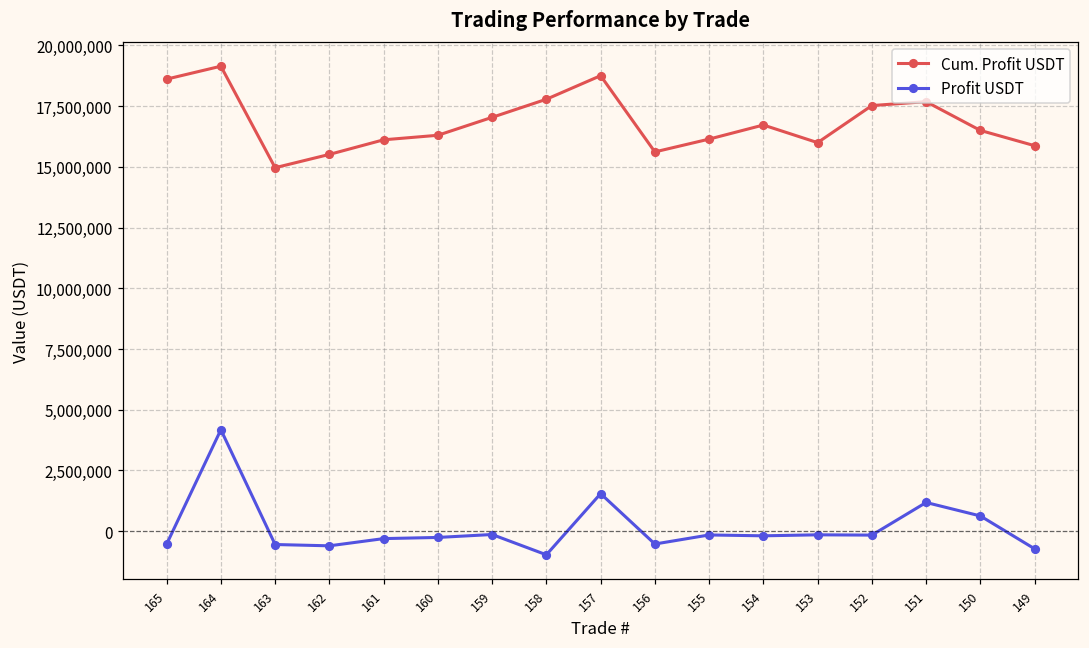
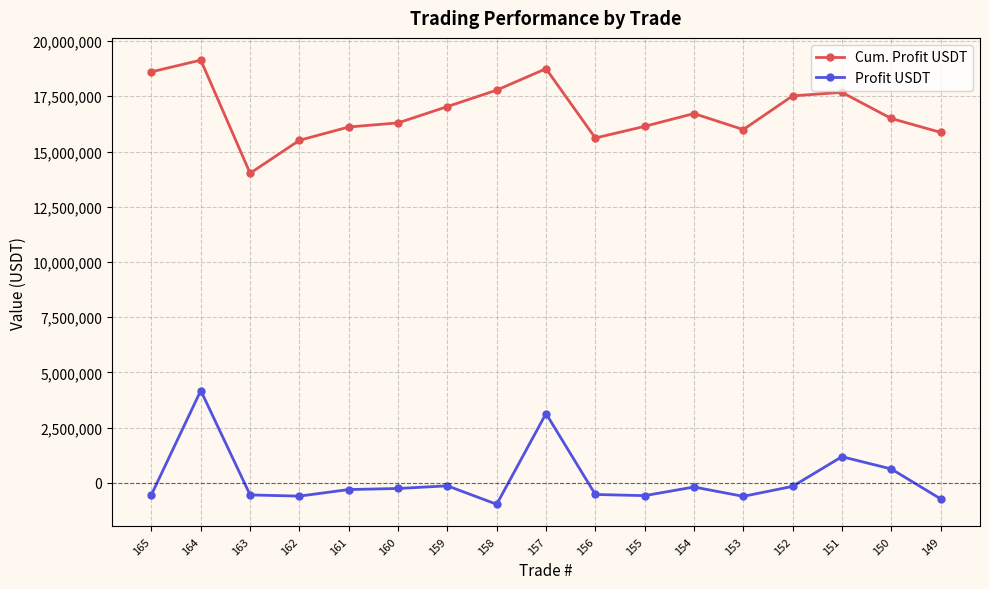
Cum. Profit USDT, 163: 15,000,000 -> 14,000,000
Profit USDT, 157: 1,500,000 -> 3,100,000
Profit USDT, 155: -200,000 -> -600,000
Profit USDT, 153: -100,000 -> -600,000
